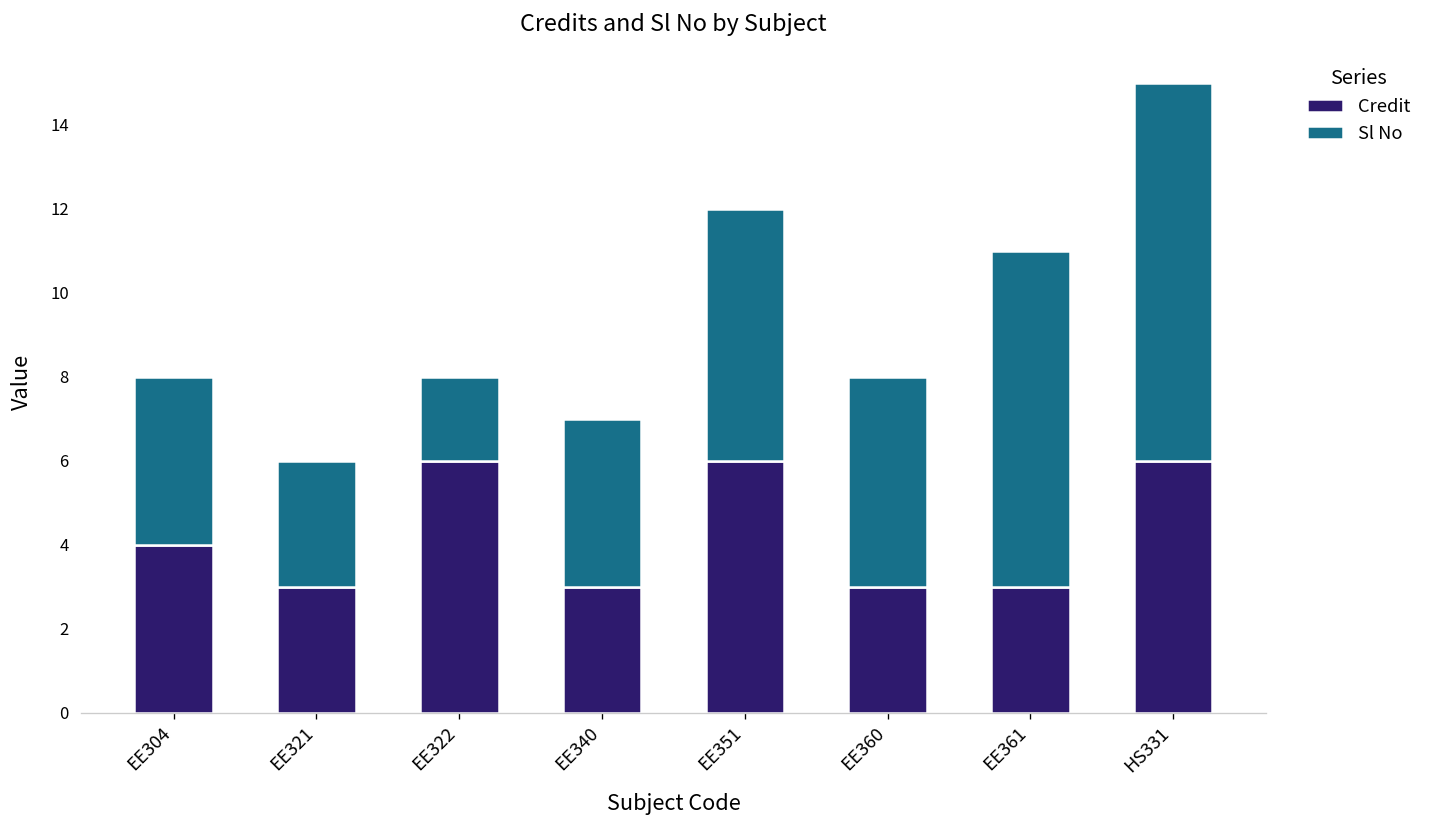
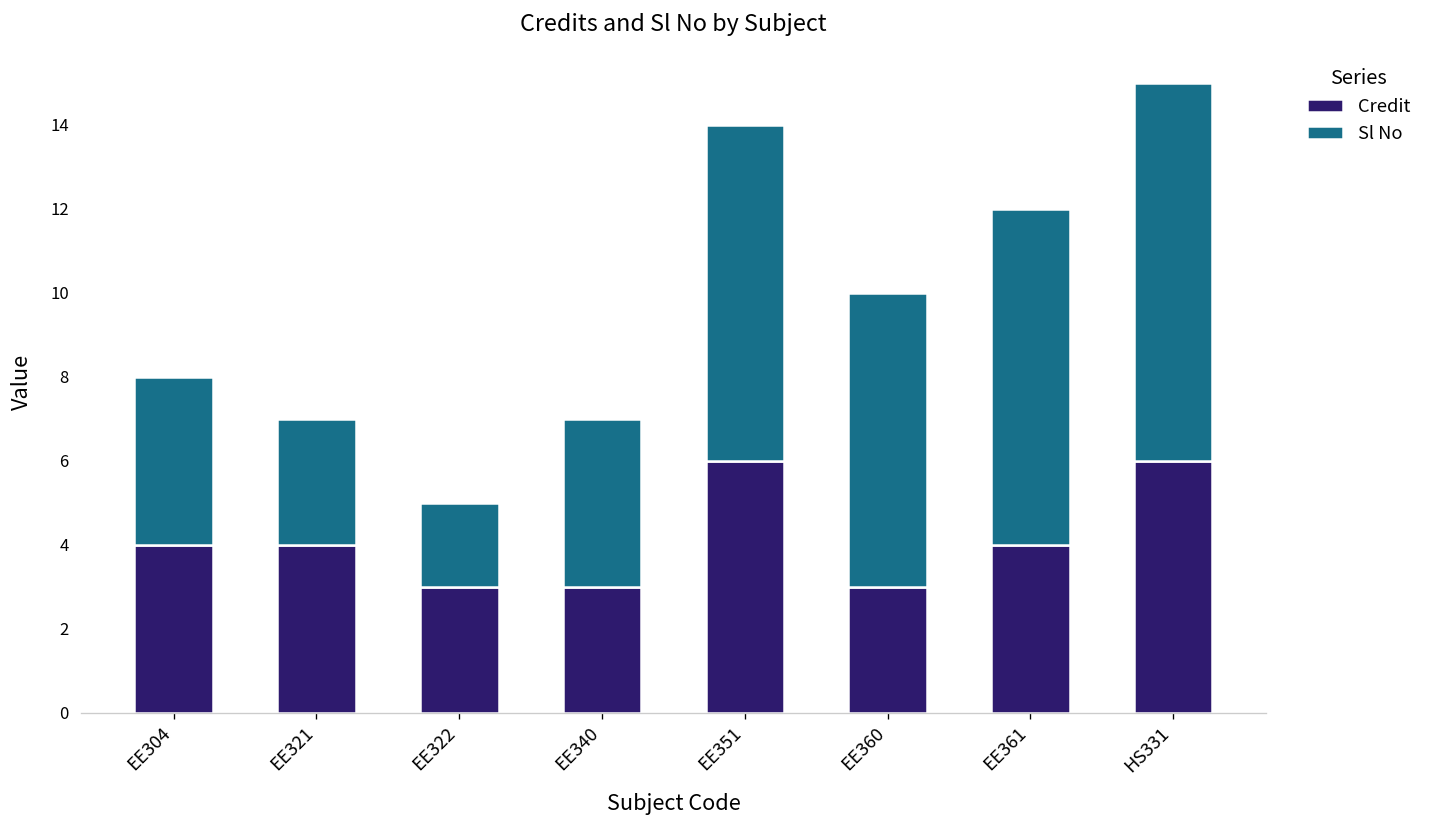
Credit, EE321: 3 -> 4
Credit, EE322: 6 -> 3
Sl No, EE351: 6 -> 8
Sl No, EE360: 5 -> 7
Credit, EE361: 3 -> 4
